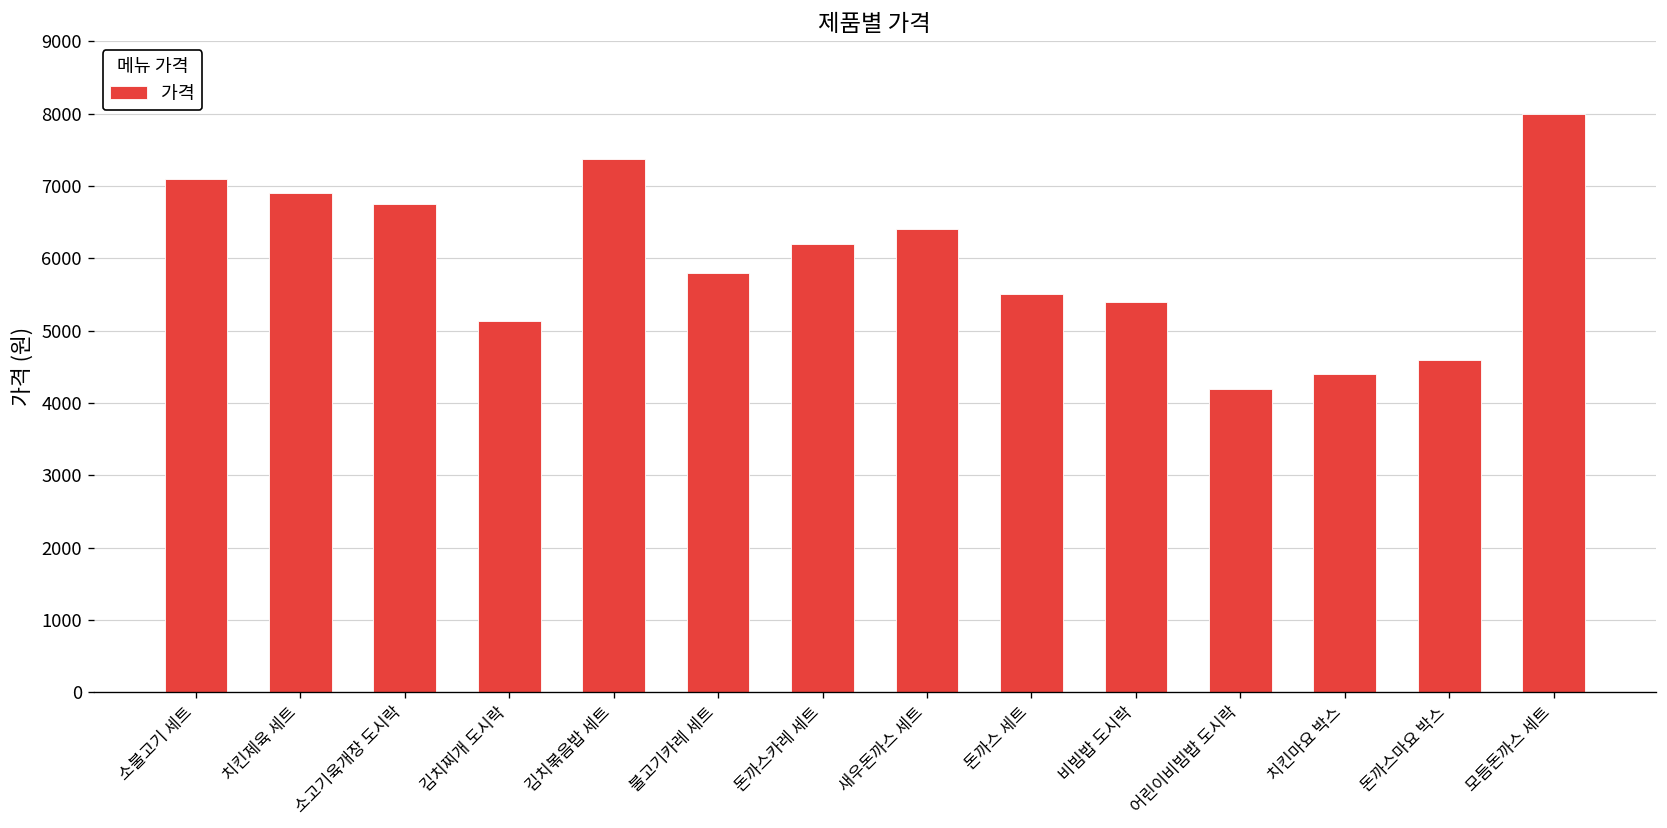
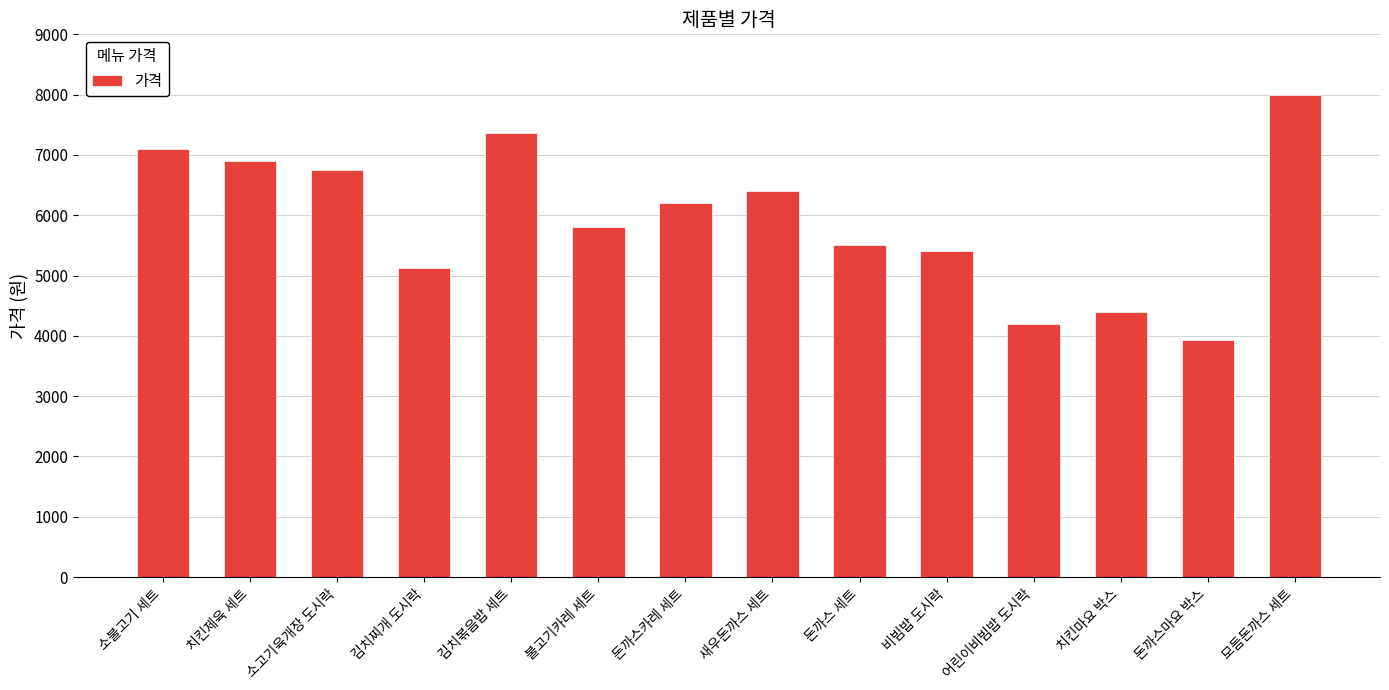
돈까스마요 박스: 4600 -> 3900
